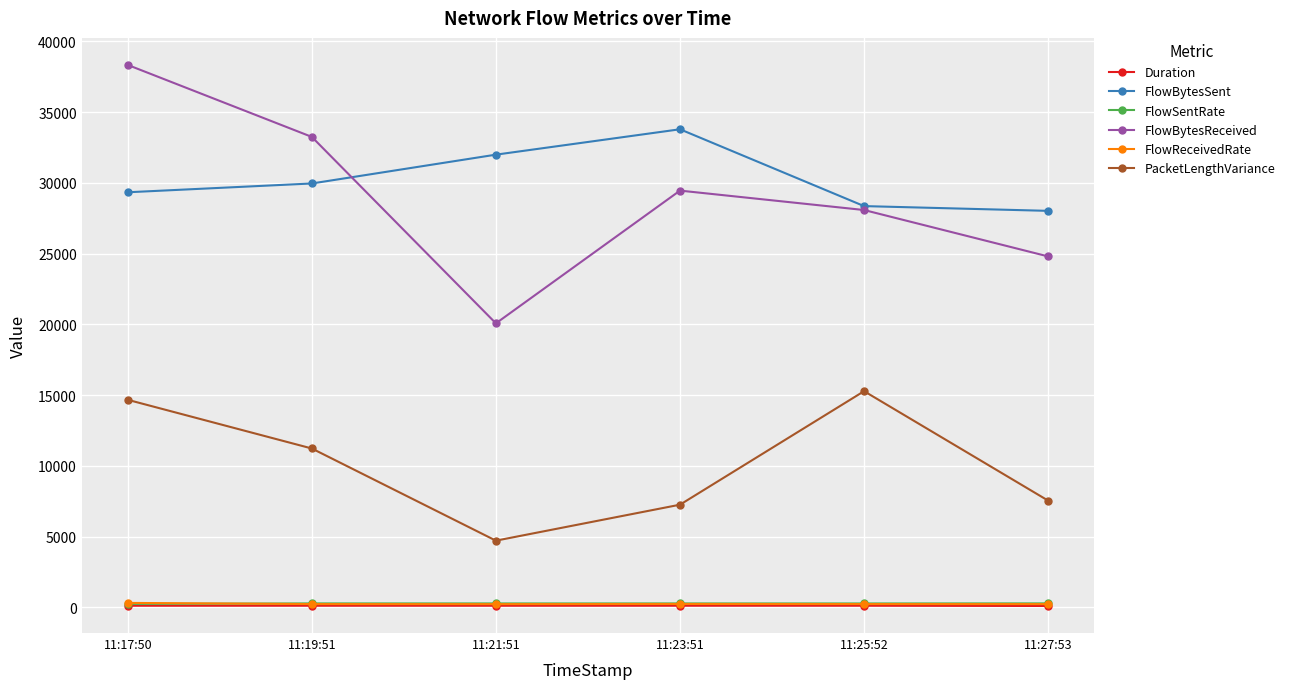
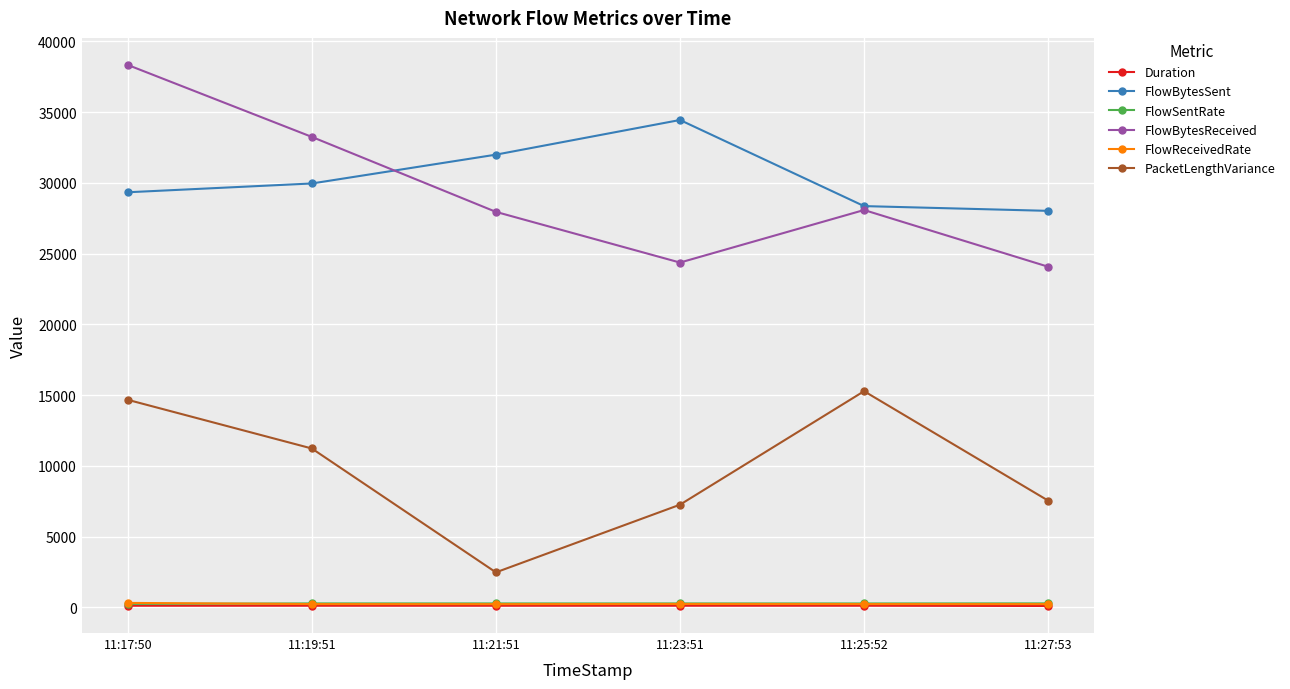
FlowBytesReceived, 11:21:51: 20100 -> 28000
PacketLengthVariance, 11:21:51: 4700 -> 2500
FlowBytesSent, 11:23:51: 33800 -> 34500
FlowBytesReceived, 11:23:51: 29500 -> 24400
FlowBytesReceived, 11:27:53: 24800 -> 24100
